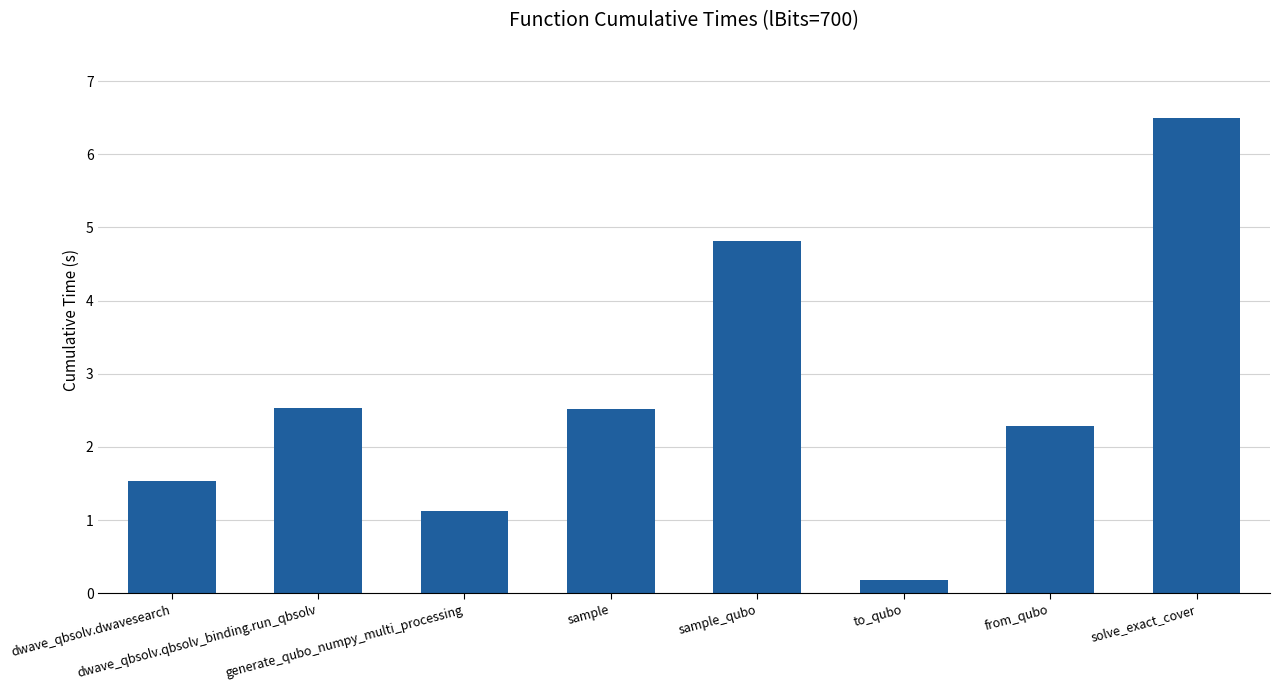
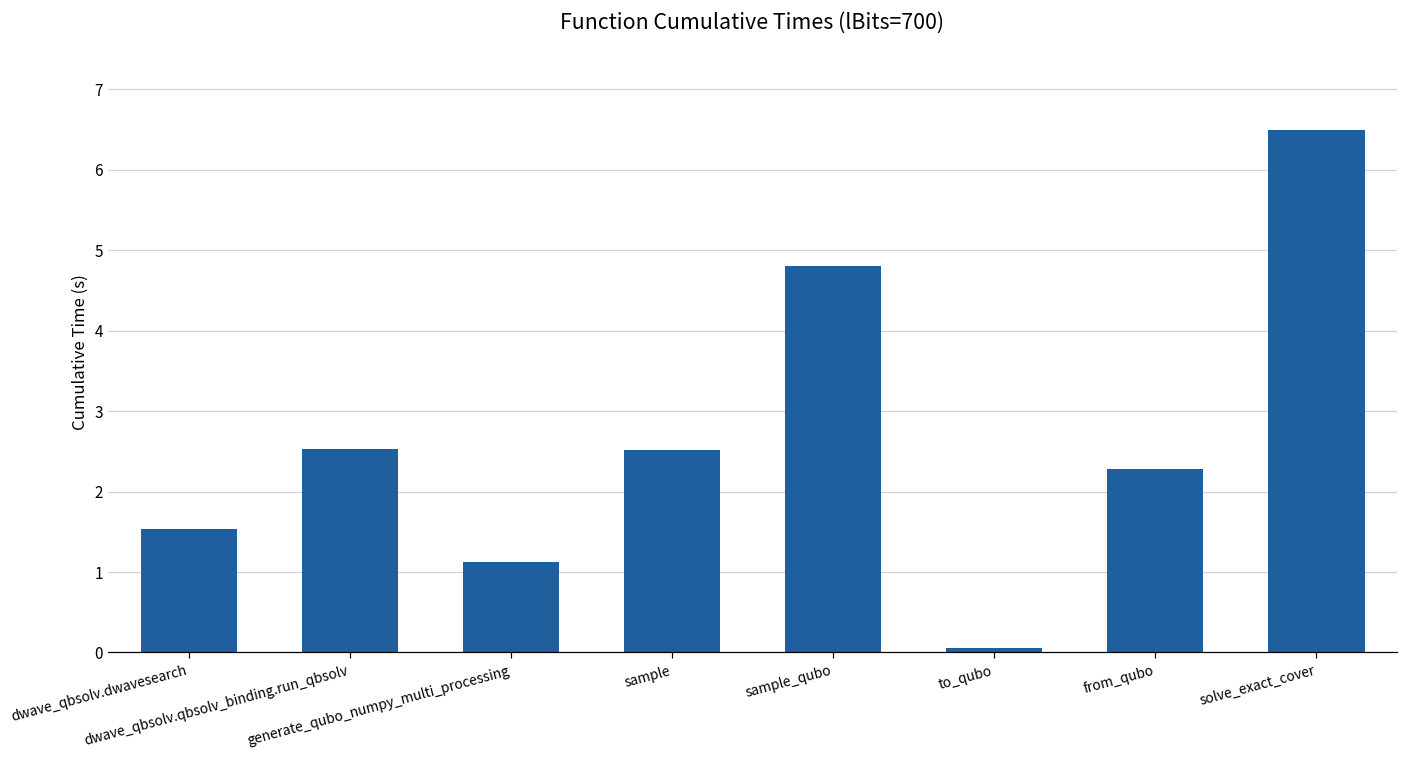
to_qubo: 0.2 -> 0.1
